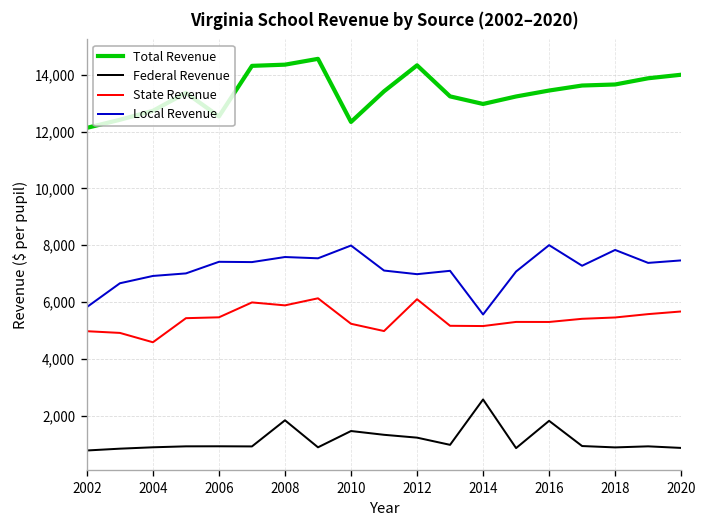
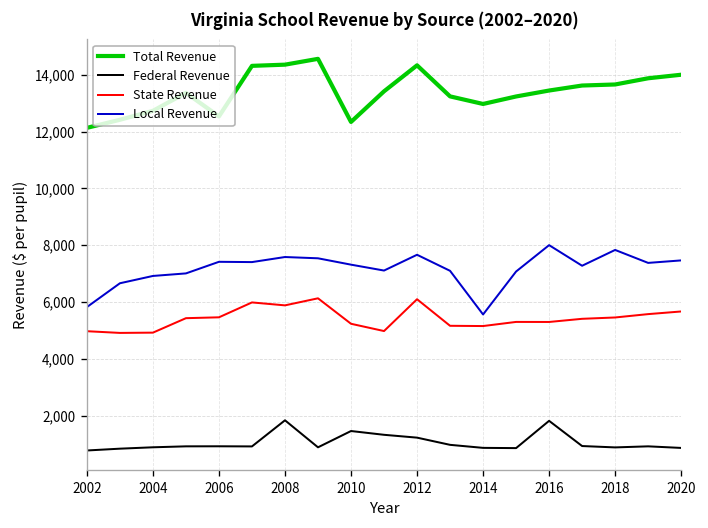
State Revenue, 2004: 4,600 -> 4,900
Local Revenue, 2010: 8,000 -> 7,300
Local Revenue, 2012: 7,000 -> 7,700
Federal Revenue, 2014: 2,600 -> 900
